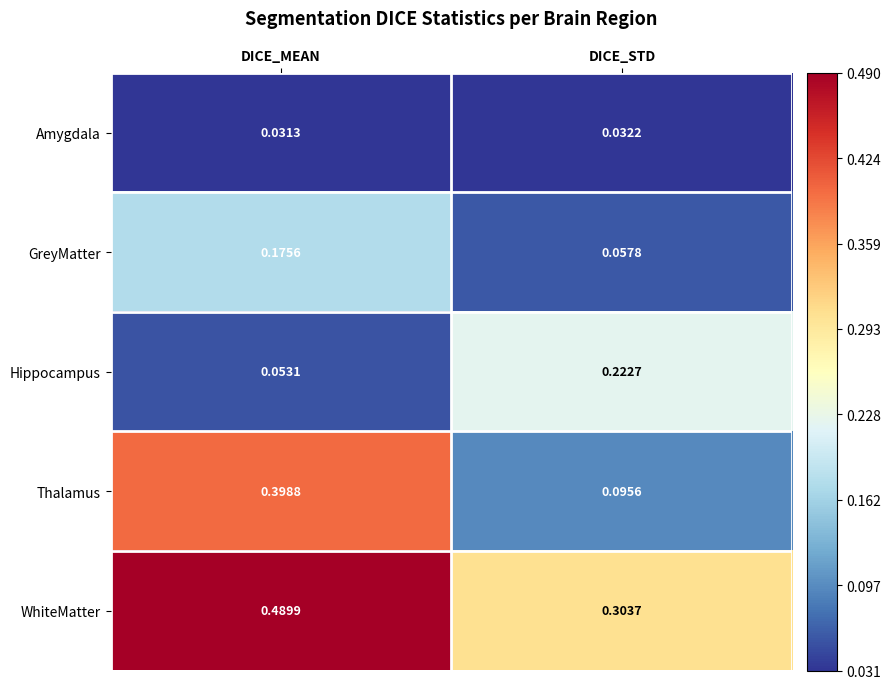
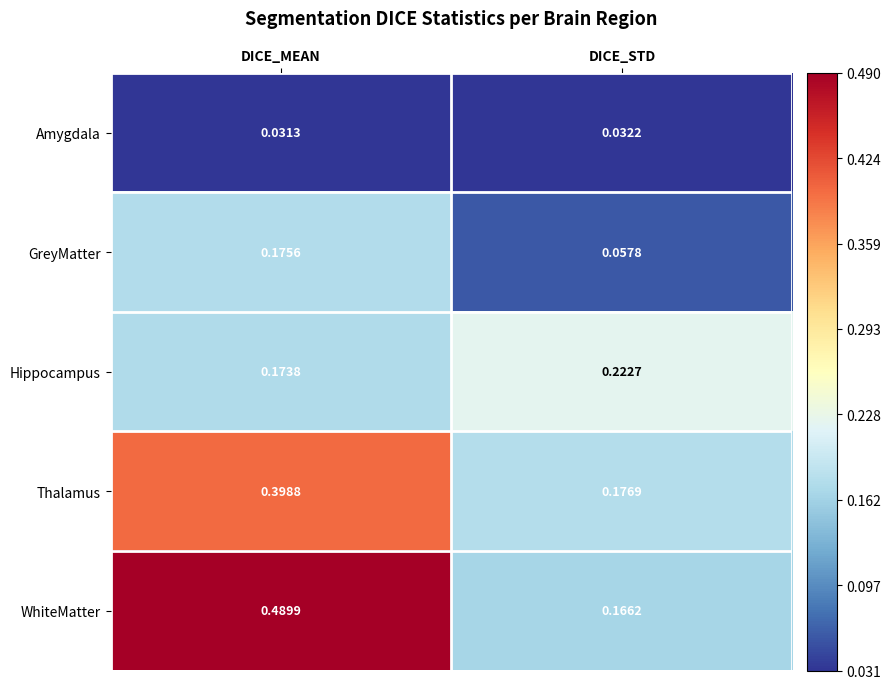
Hippocampus, DICE_MEAN: 0.0531 -> 0.1738
Thalamus, DICE_STD: 0.0956 -> 0.1769
WhiteMatter, DICE_STD: 0.3037 -> 0.1662
